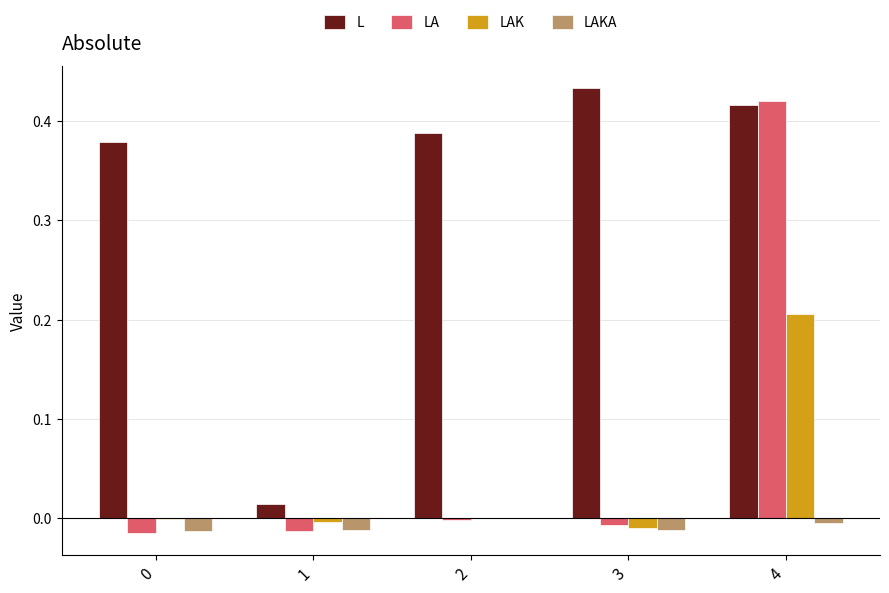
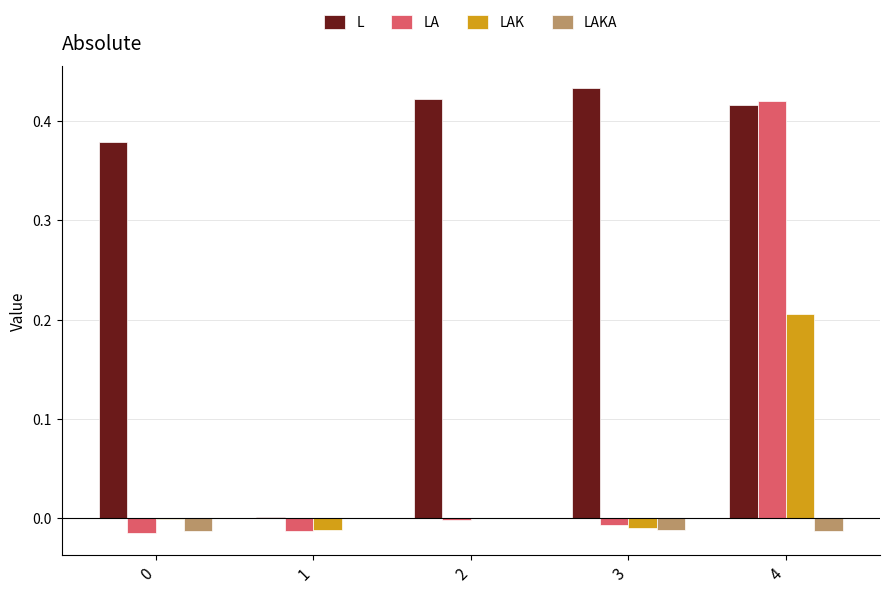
L, 1: 0.01 -> 0.00
LAK, 1: 0.00 -> -0.01
LAKA, 1: -0.01 -> 0.00
L, 2: 0.39 -> 0.42
LAKA, 4: 0.00 -> -0.01
